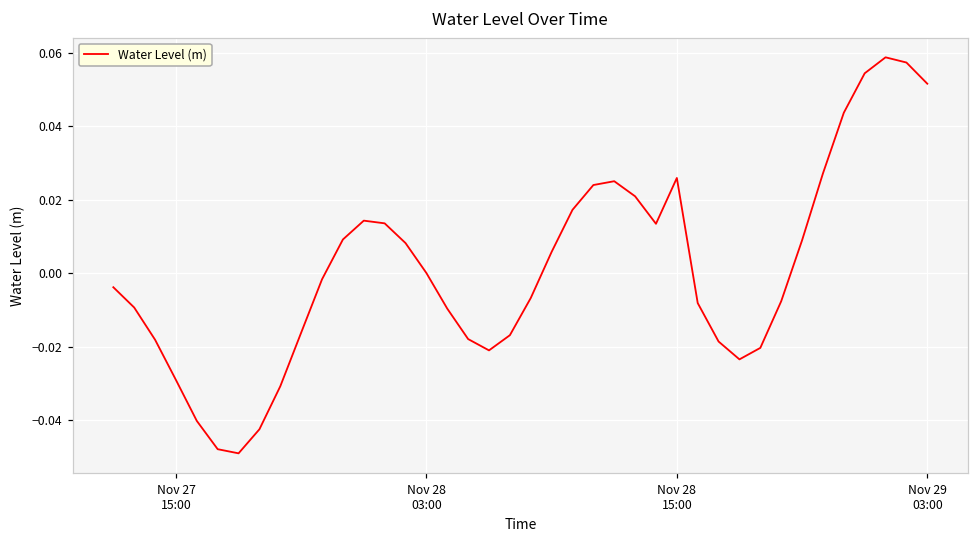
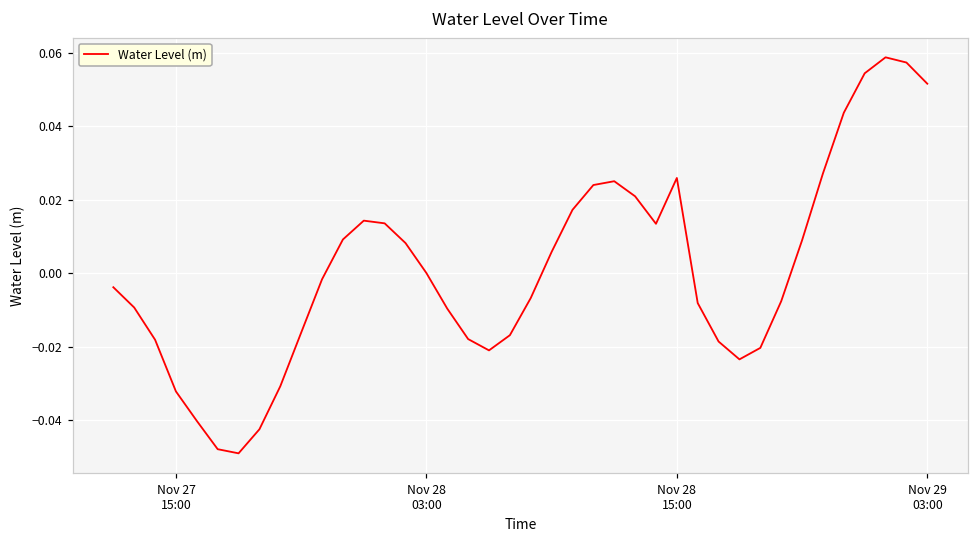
Nov 27 15:00: -0.029 -> -0.032
